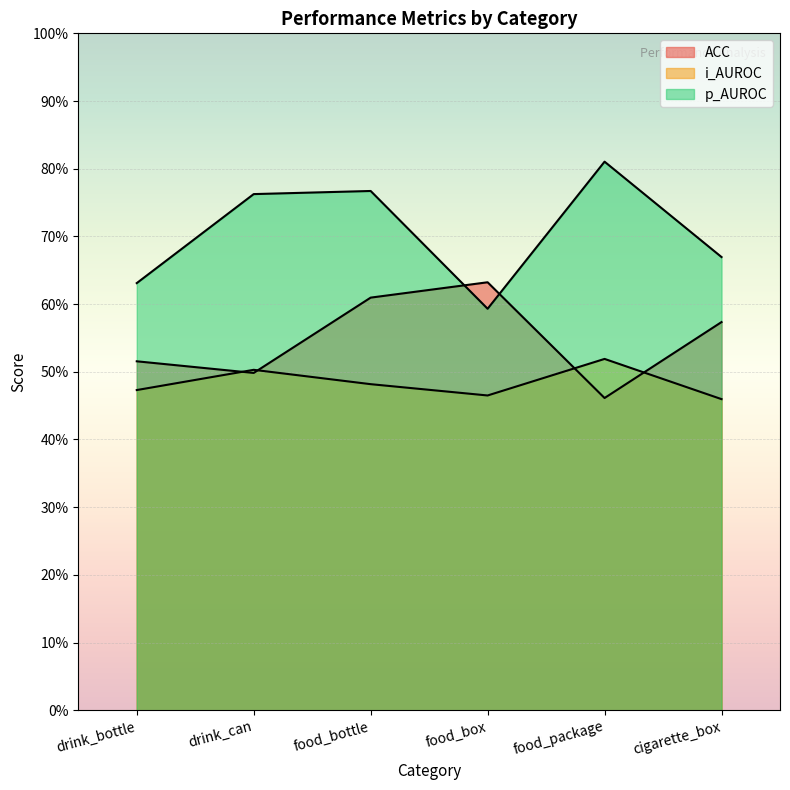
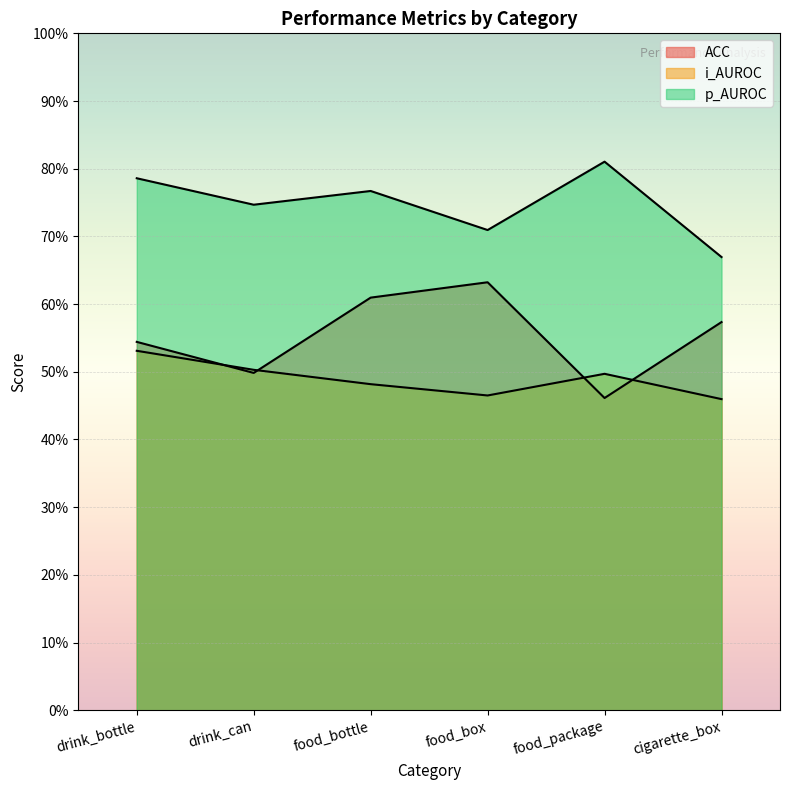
ACC, drink_bottle: 52% -> 54%
i_AUROC, drink_bottle: 47% -> 53%
p_AUROC, drink_bottle: 63% -> 79%
p_AUROC, drink_can: 76% -> 75%
p_AUROC, food_box: 59% -> 71%
i_AUROC, food_package: 52% -> 50%
